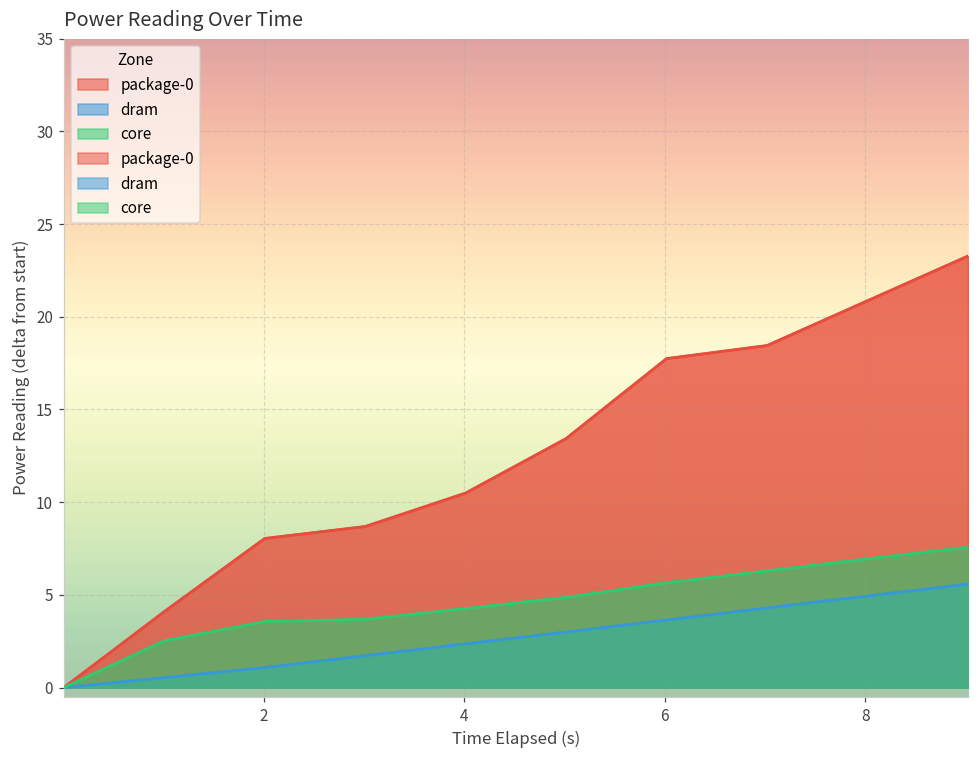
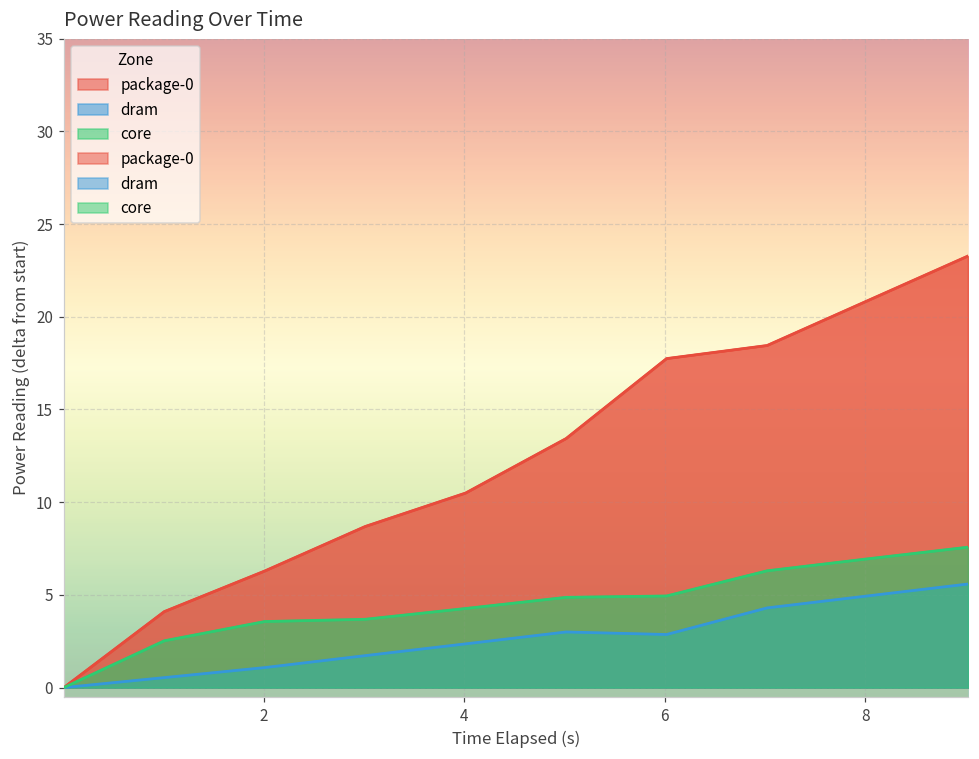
package-0, 2: 8.0 -> 6.3
dram, 6: 3.6 -> 2.9
core, 6: 5.7 -> 4.9
